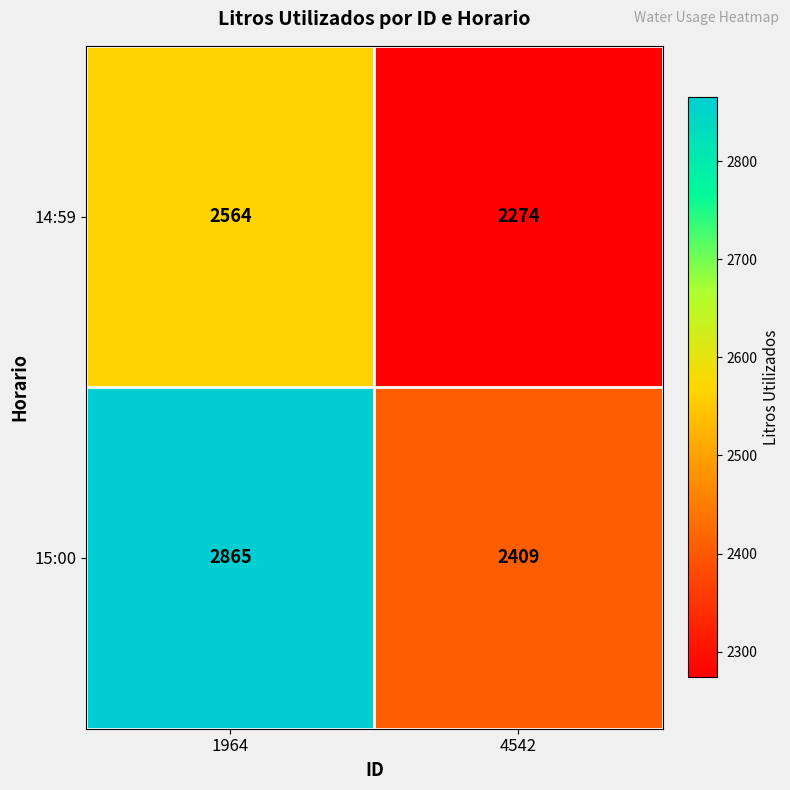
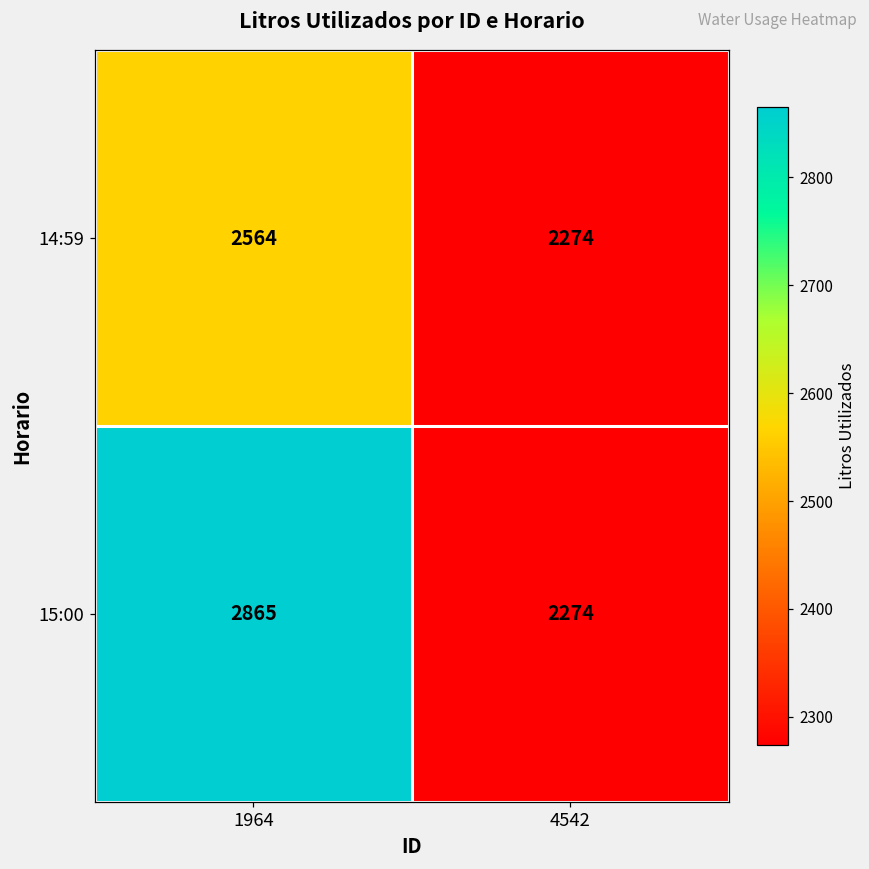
15:00, 4542: 2409 -> 2274
